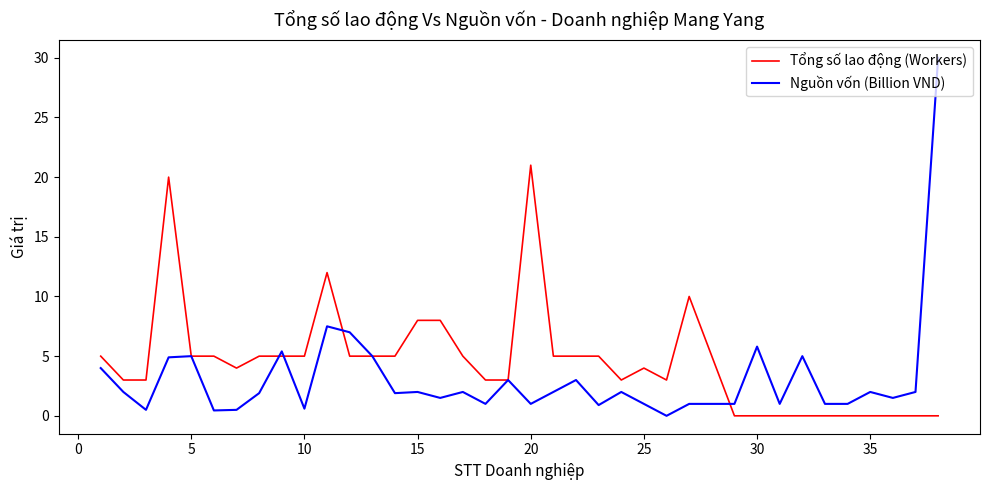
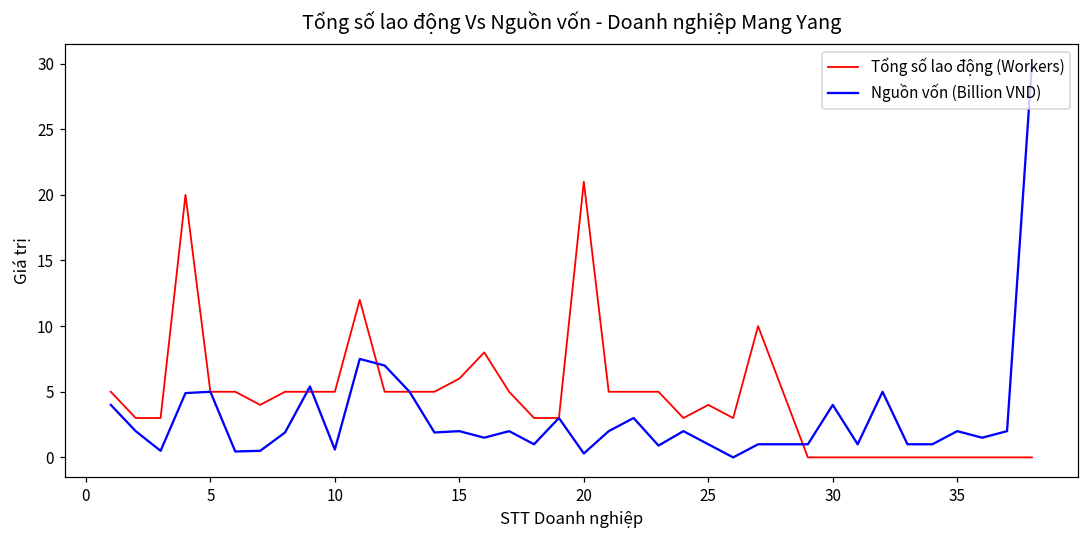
Tổng số lao động (Workers), 15: 8 -> 6
Nguồn vốn (Billion VND), 20: 1.0 -> 0.3
Nguồn vốn (Billion VND), 30: 5.8 -> 4.0
